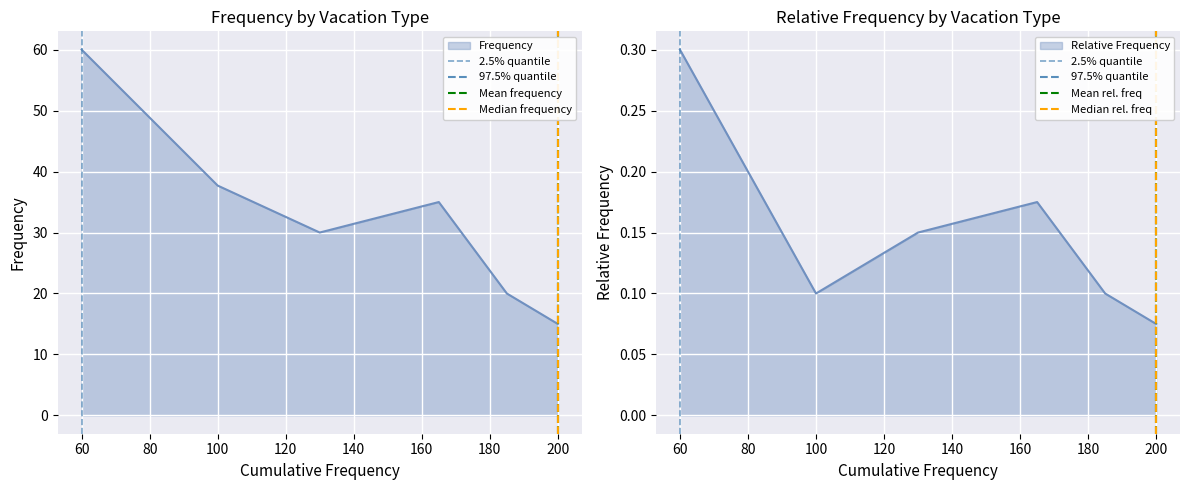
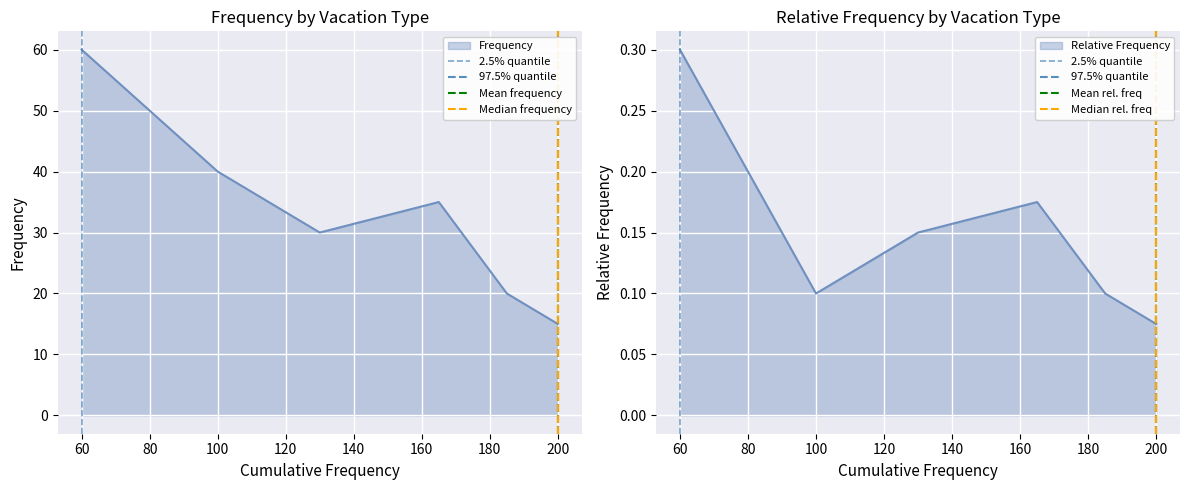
Frequency by Vacation Type, 100: 38 -> 40
